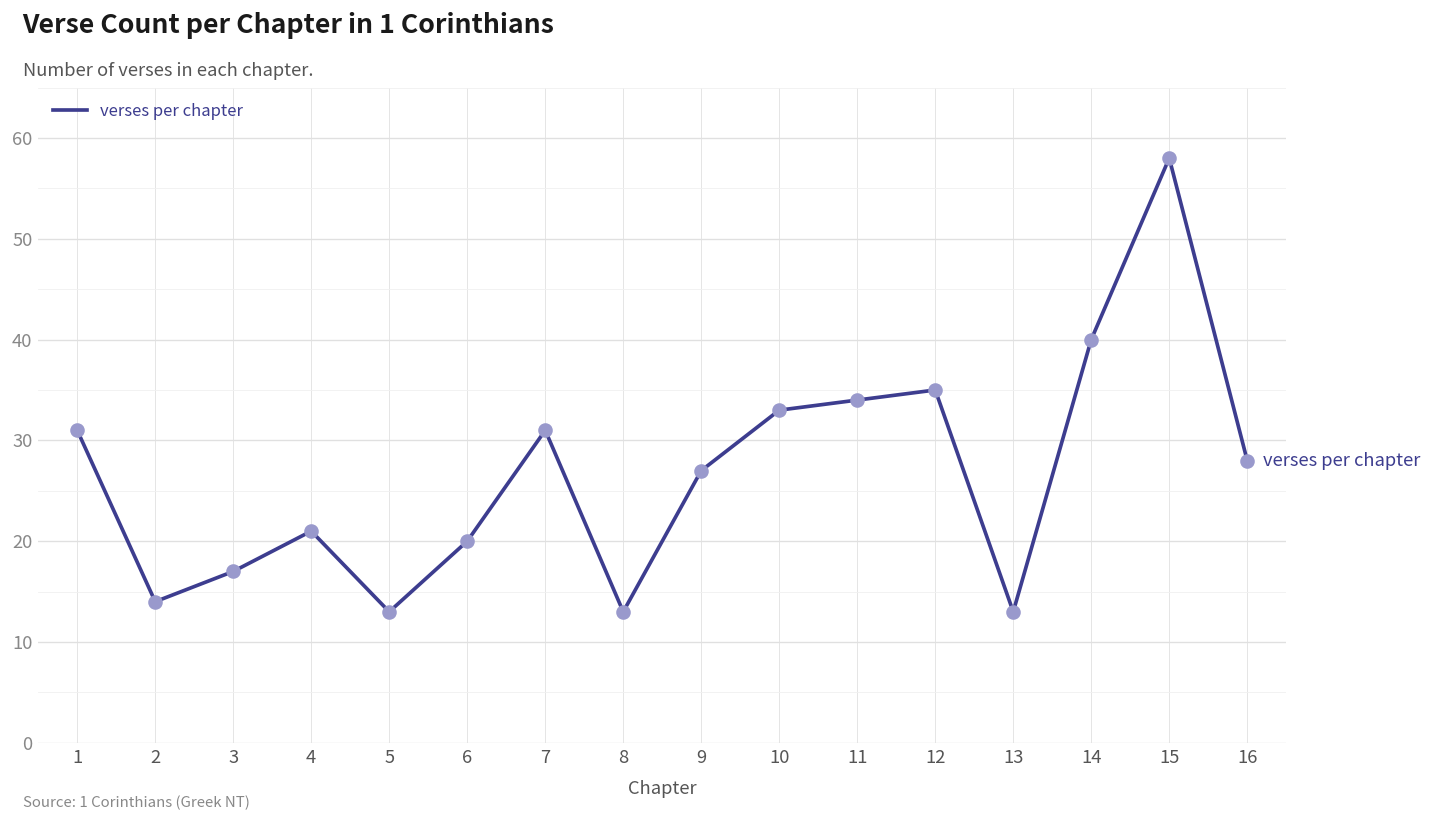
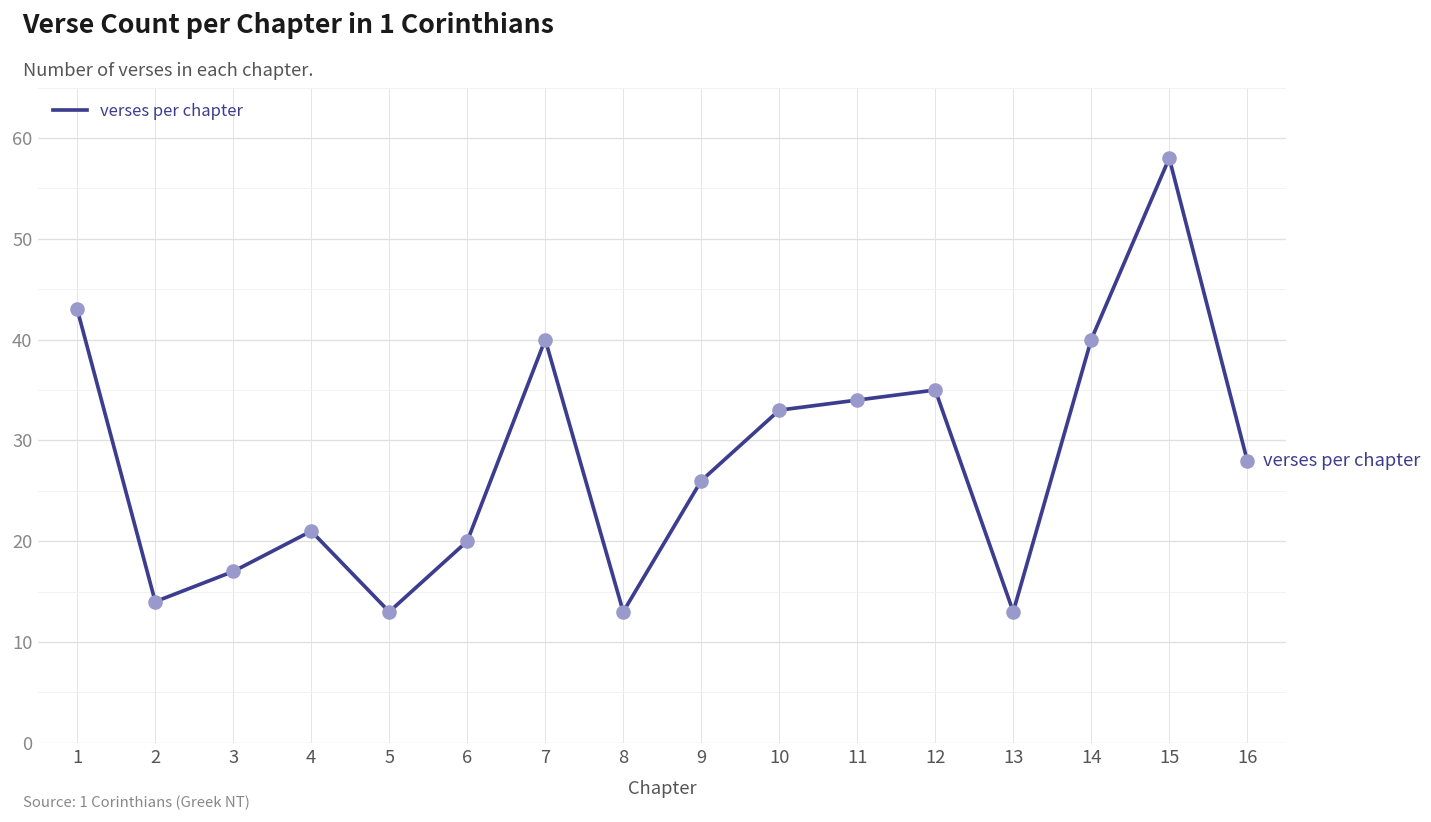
1: 31 -> 43
7: 31 -> 40
9: 27 -> 26
